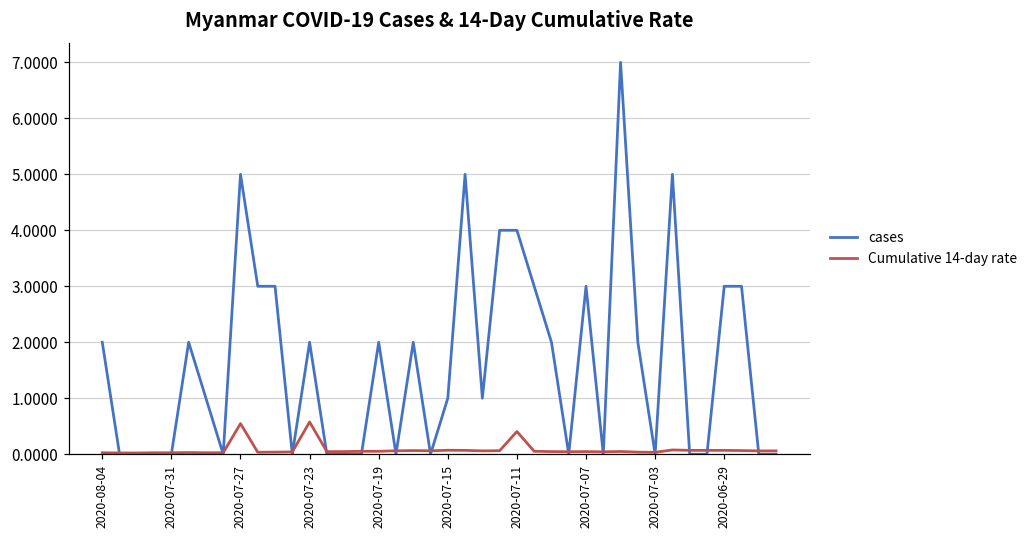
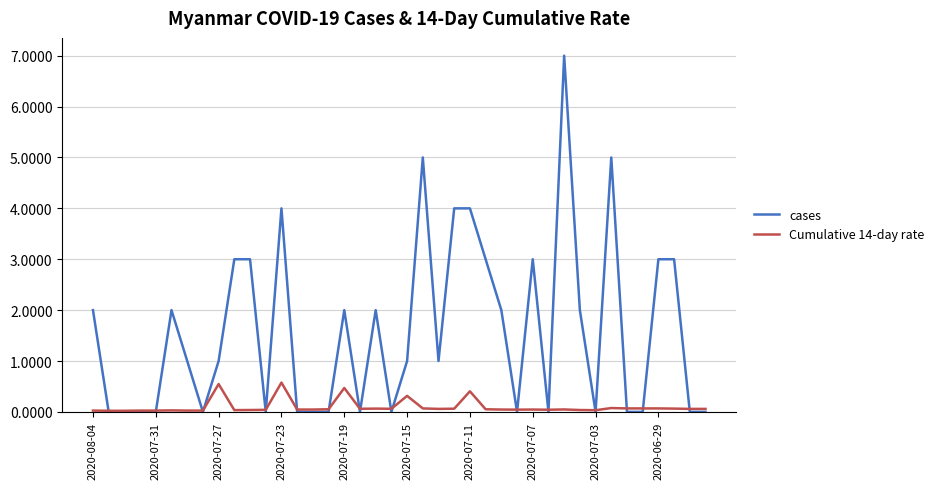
cases, 2020-07-27: 5 -> 1
cases, 2020-07-23: 2 -> 4
Cumulative 14-day rate, 2020-07-19: 0.1 -> 0.5
Cumulative 14-day rate, 2020-07-15: 0.1 -> 0.3
